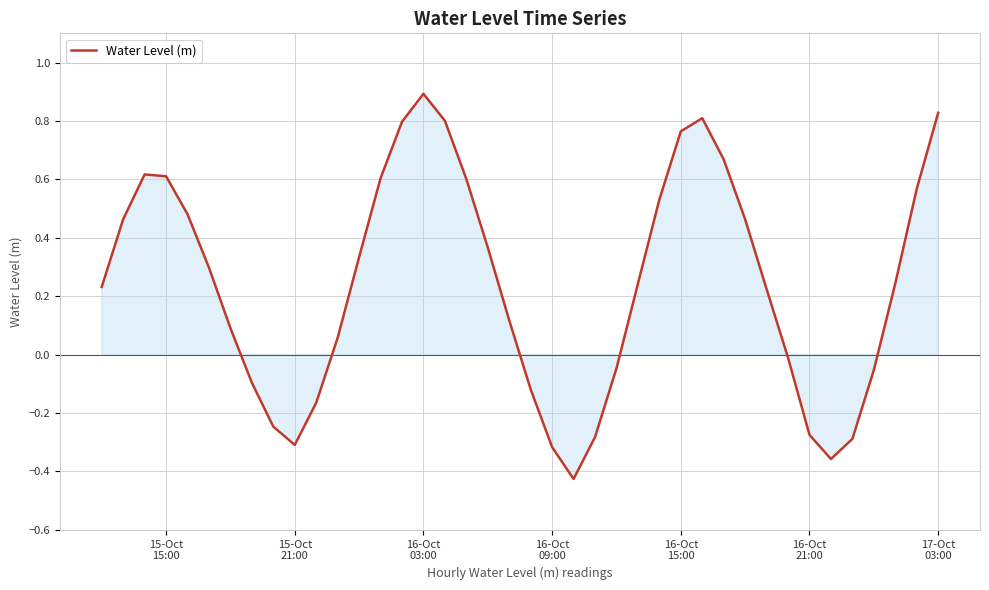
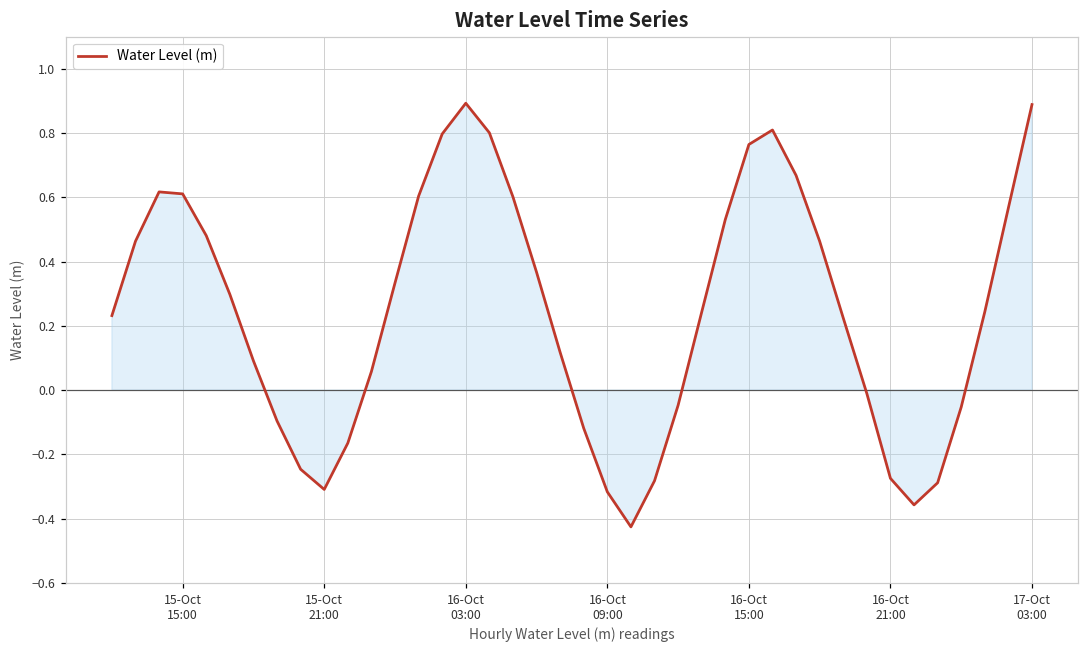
17-Oct 03:00: 0.83 -> 0.89
